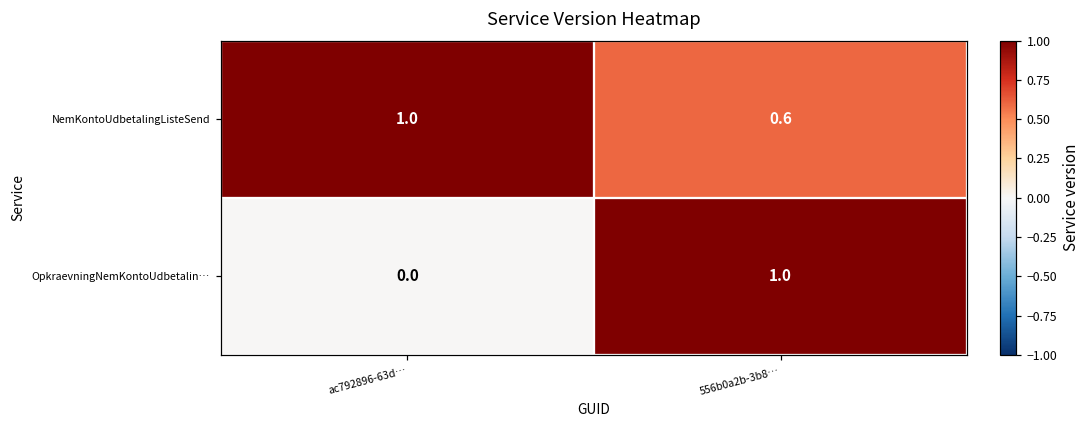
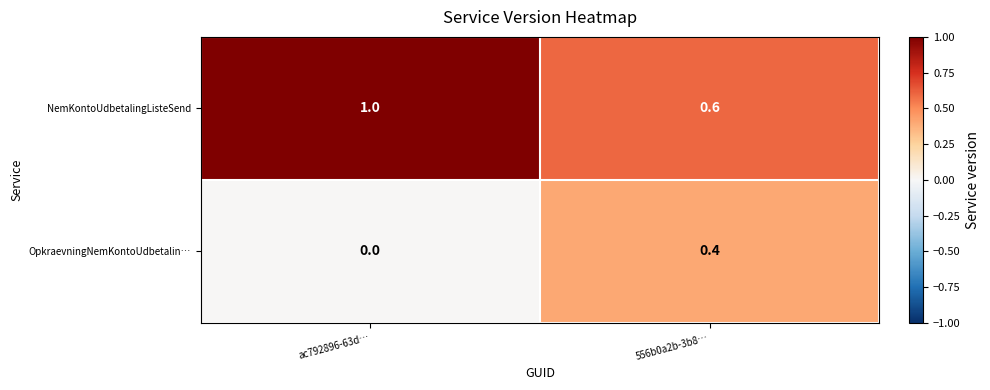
OpkraevningNemKontoUdbetalin…, 556b0a2b-3b8…: 1.0 -> 0.4
